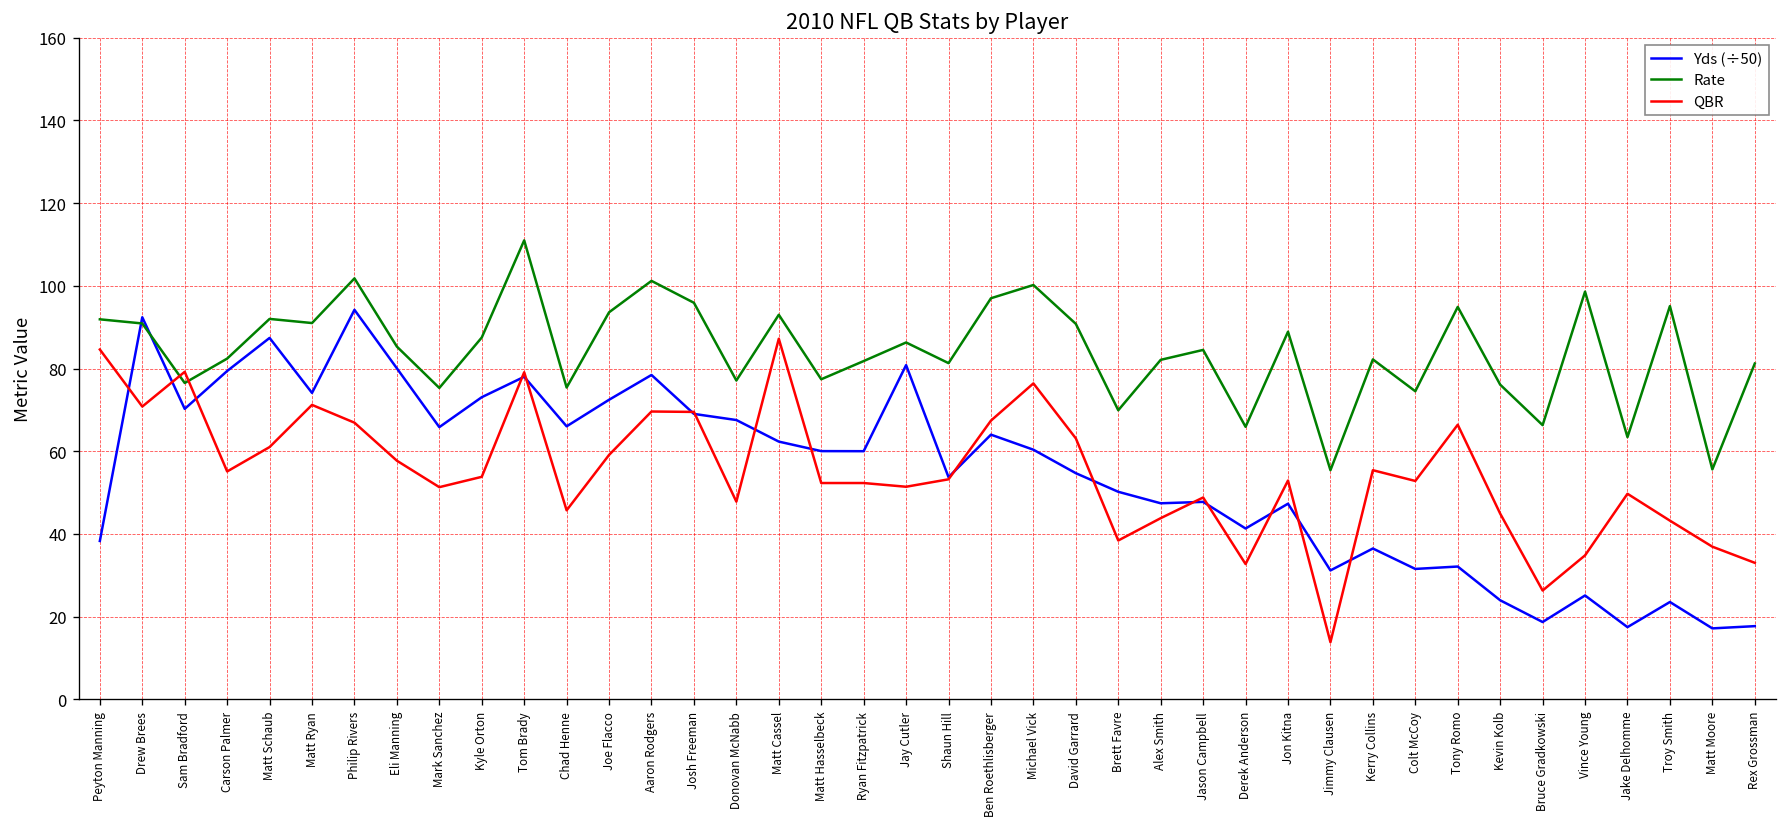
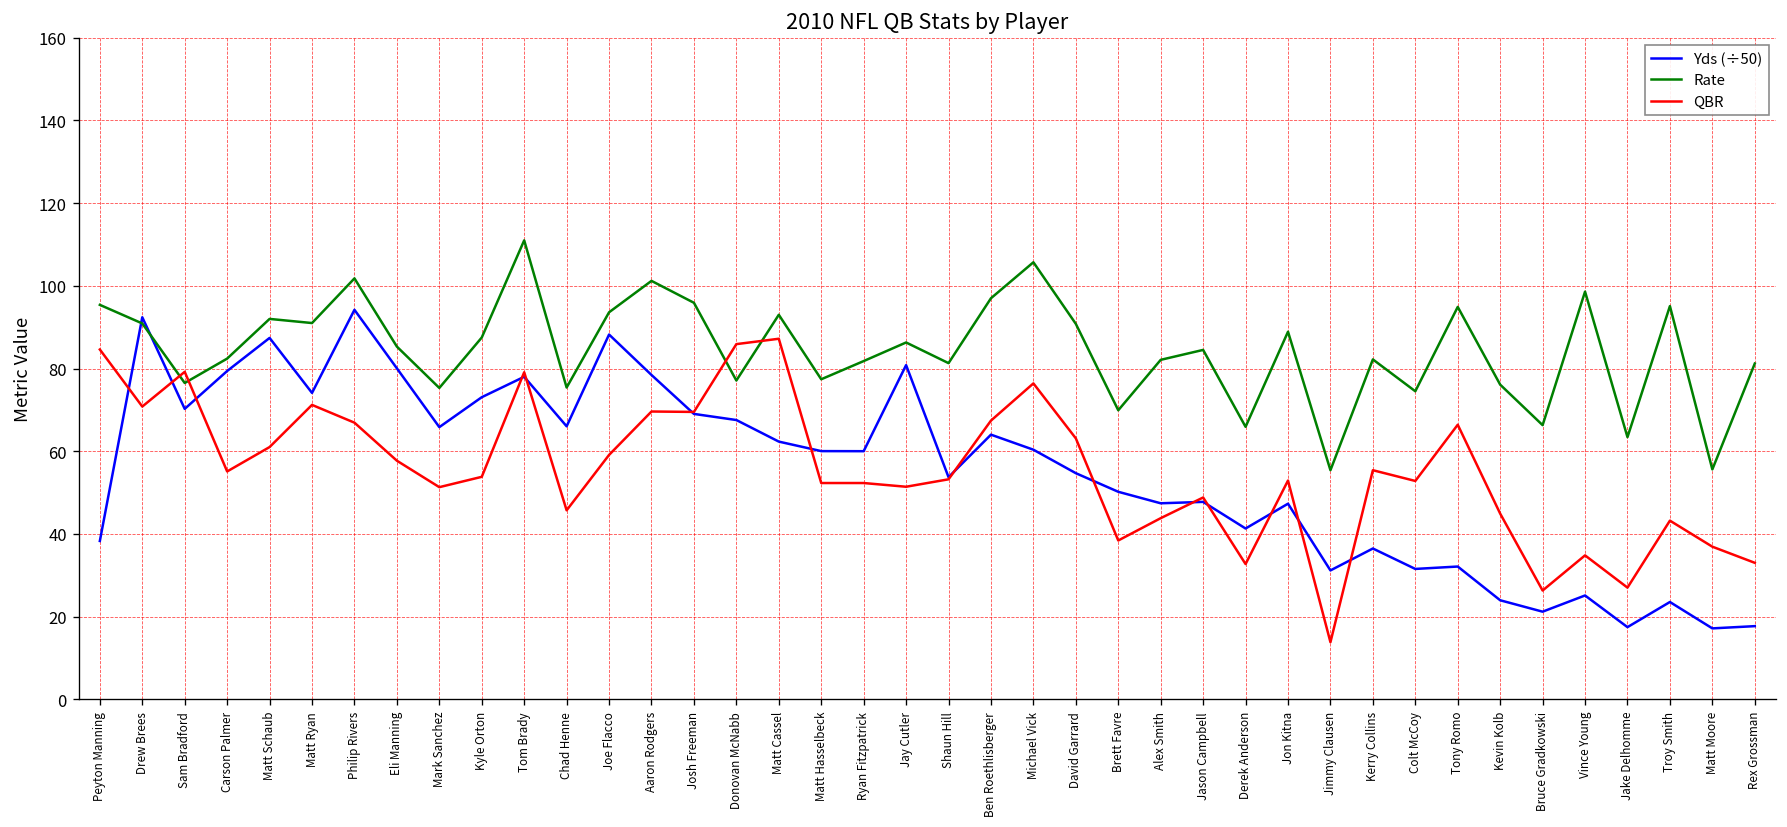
Rate, Peyton Manning: 92 -> 95
Yds (÷50), Joe Flacco: 72 -> 88
QBR, Donovan McNabb: 48 -> 86
Rate, Michael Vick: 100 -> 106
Yds (÷50), Bruce Gradkowski: 19 -> 21
QBR, Jake Delhomme: 50 -> 27
